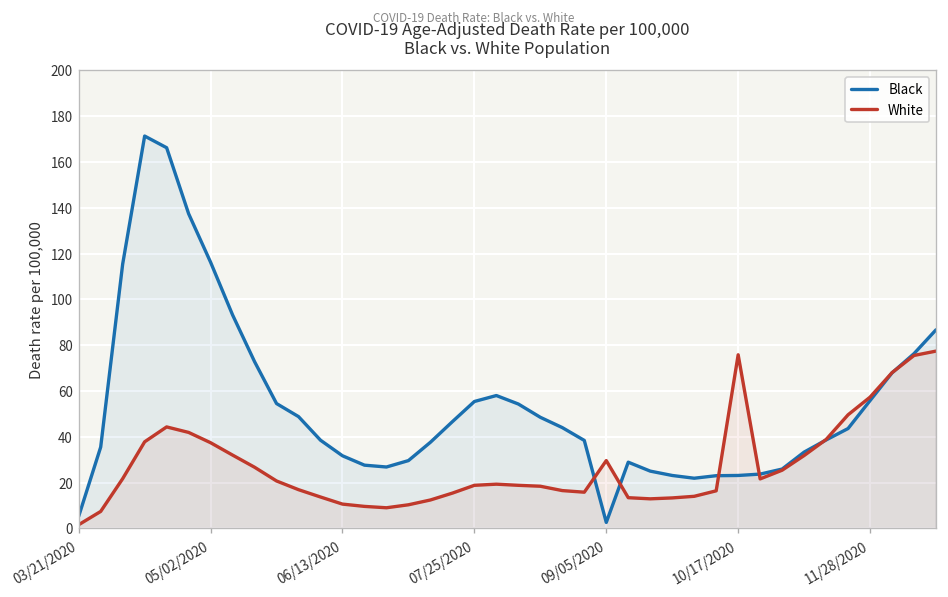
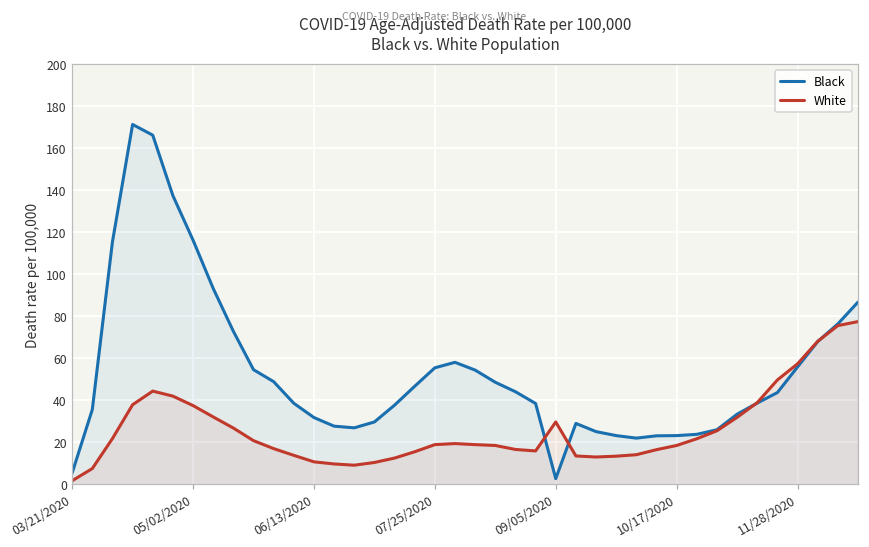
White, 10/17/2020: 76 -> 18
